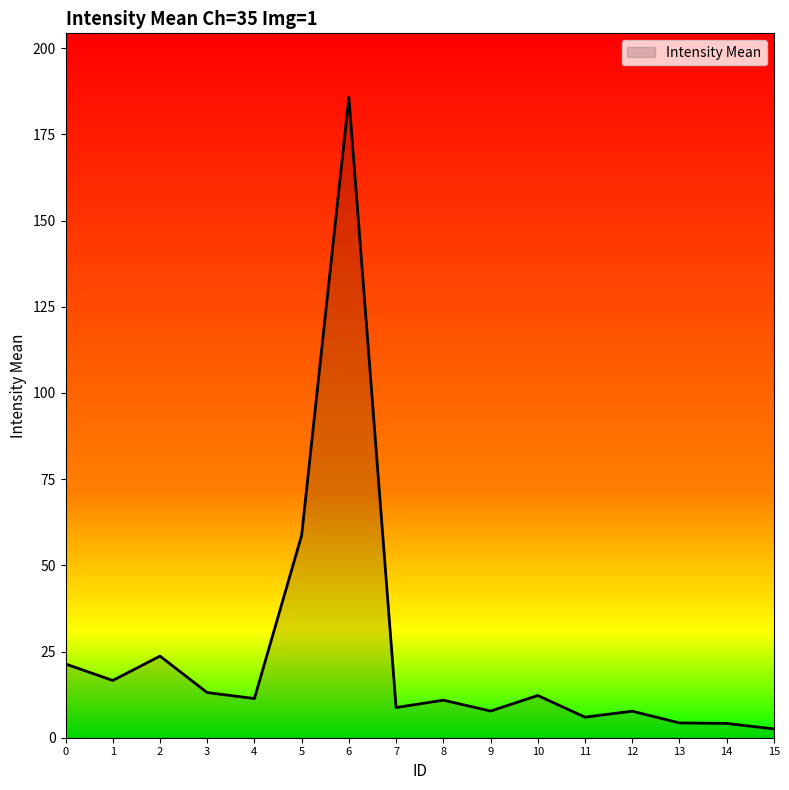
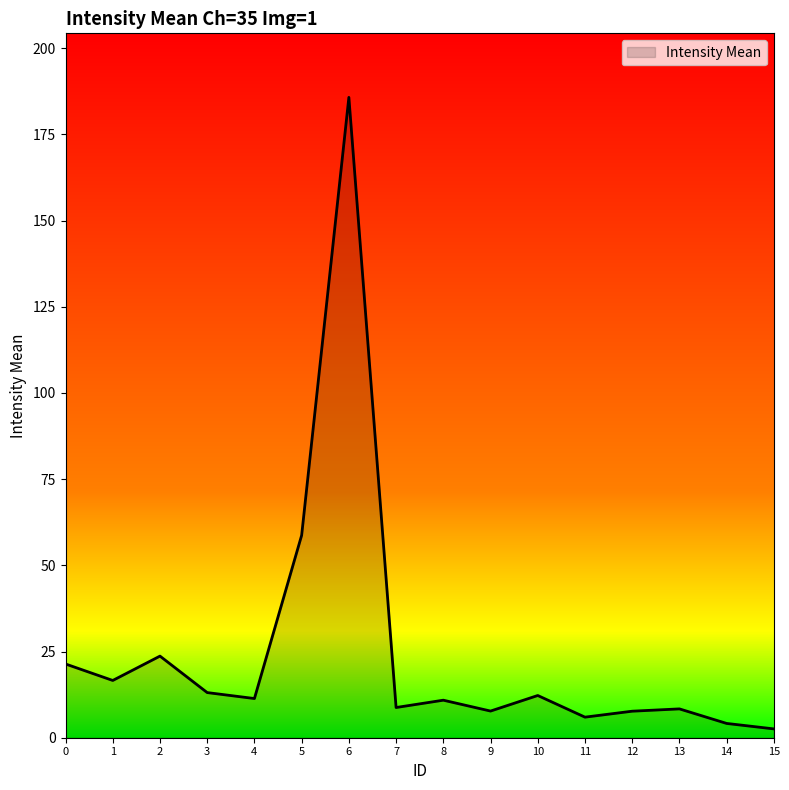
13: 4 -> 8
